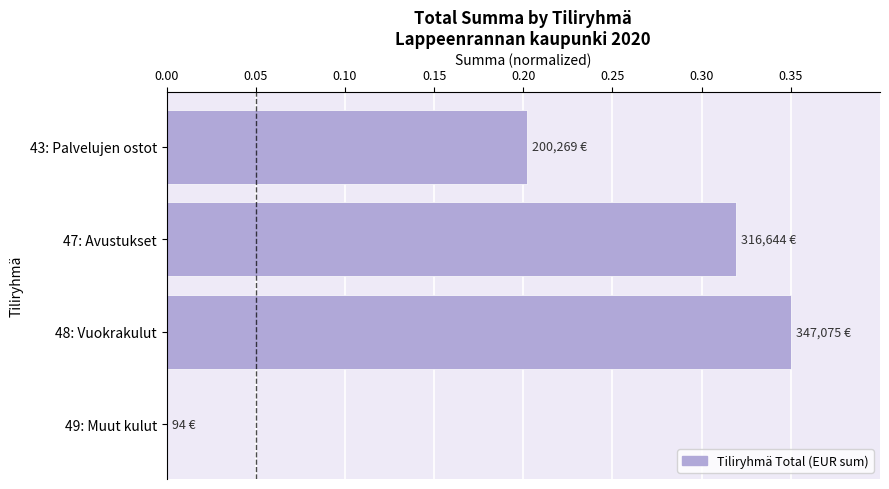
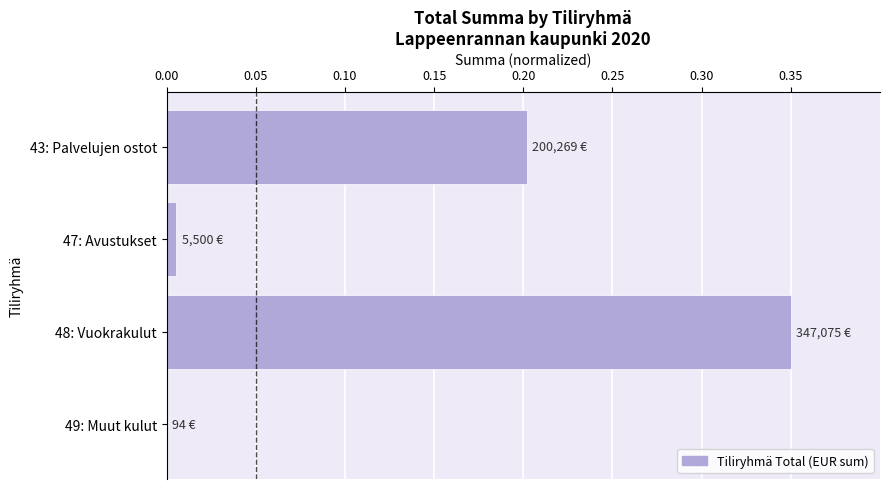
47: Avustukset: 316,644 -> 5,500
